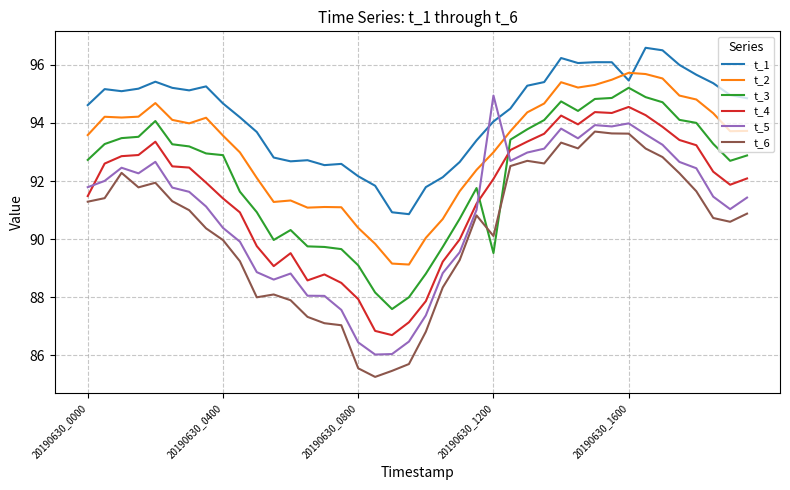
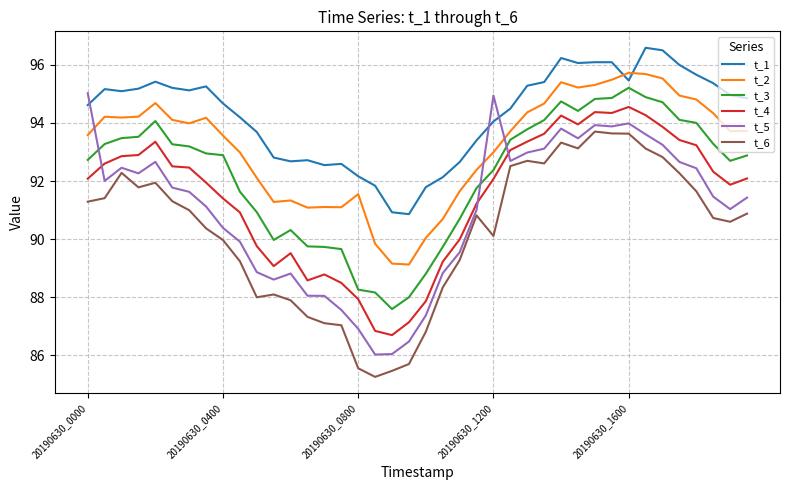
t_4, 20190630_0000: 91.5 -> 92.1
t_5, 20190630_0000: 91.8 -> 95.0
t_2, 20190630_0800: 90.4 -> 91.5
t_3, 20190630_0800: 89.1 -> 88.3
t_5, 20190630_0800: 86.4 -> 86.9
t_3, 20190630_1200: 89.5 -> 92.4
